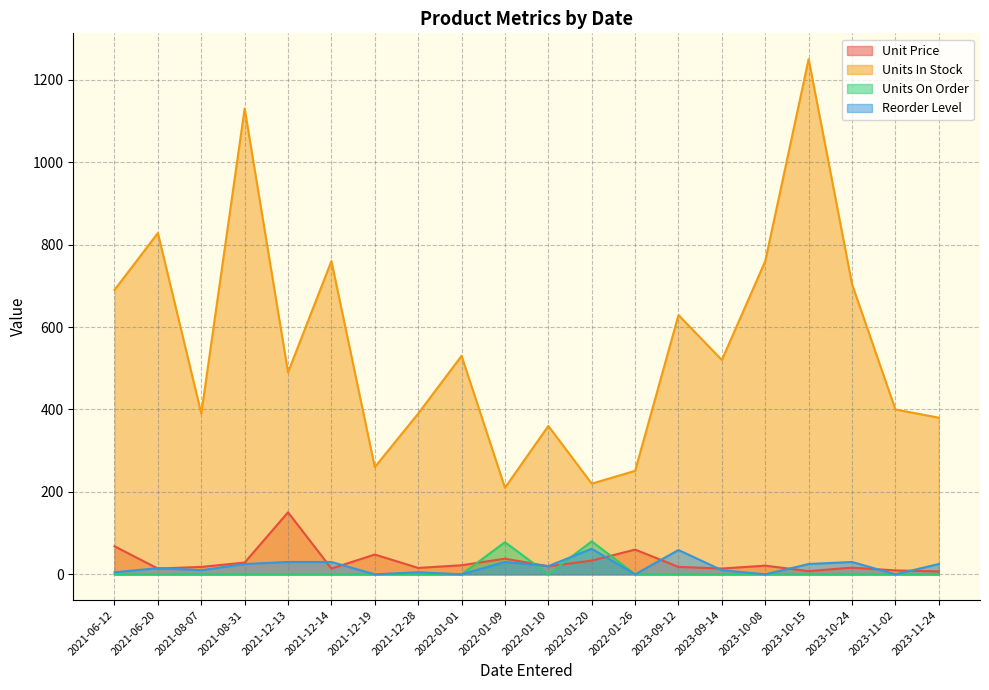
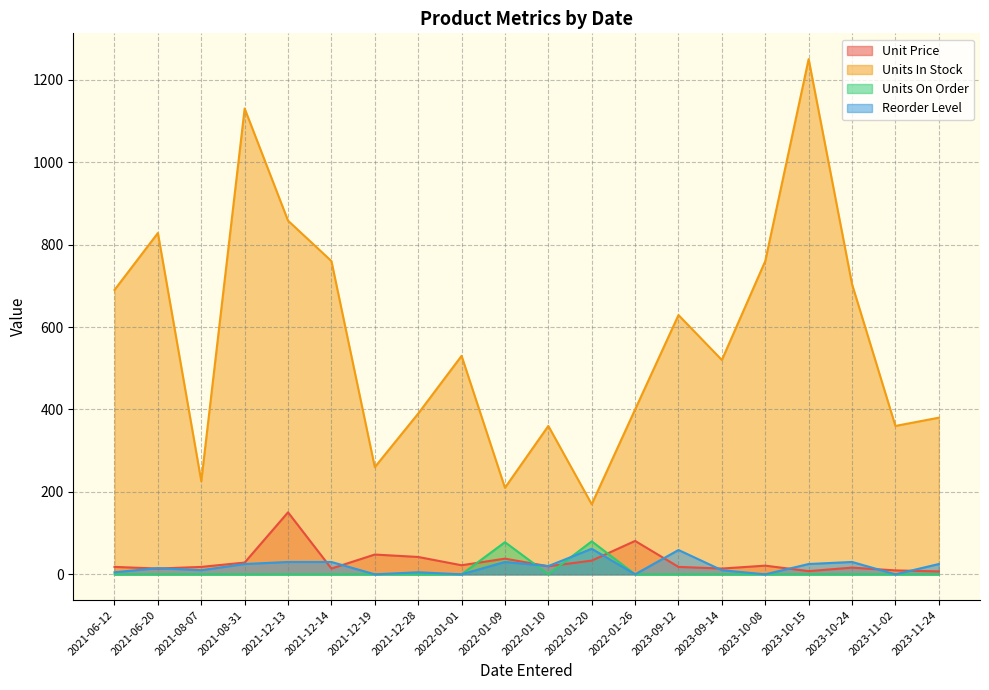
Unit Price, 2021-06-12: 70 -> 20
Units In Stock, 2021-08-07: 390 -> 230
Units In Stock, 2021-12-13: 490 -> 860
Unit Price, 2021-12-28: 20 -> 40
Units In Stock, 2022-01-20: 220 -> 170
Unit Price, 2022-01-26: 60 -> 80
Units In Stock, 2022-01-26: 250 -> 400
Units In Stock, 2023-11-02: 400 -> 360
